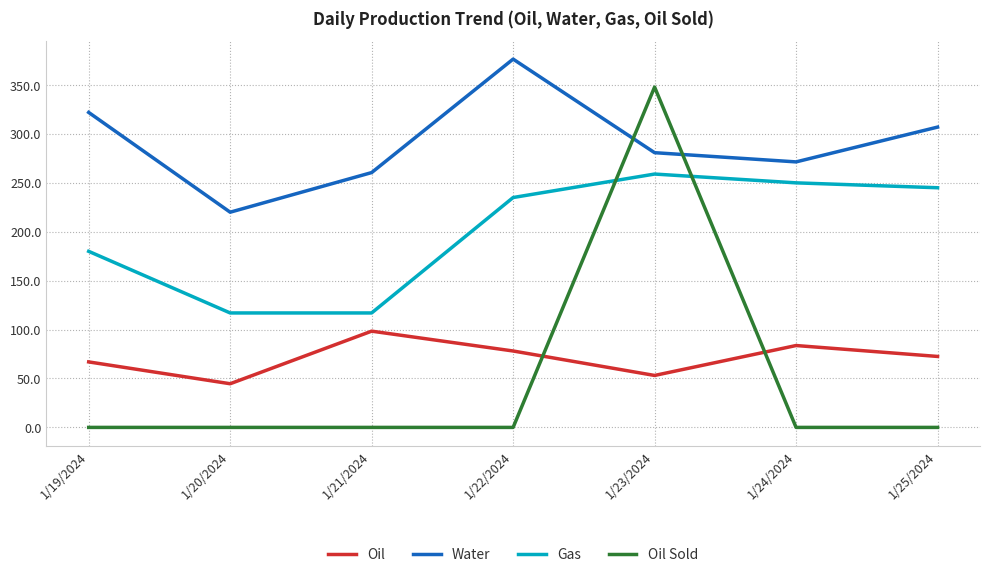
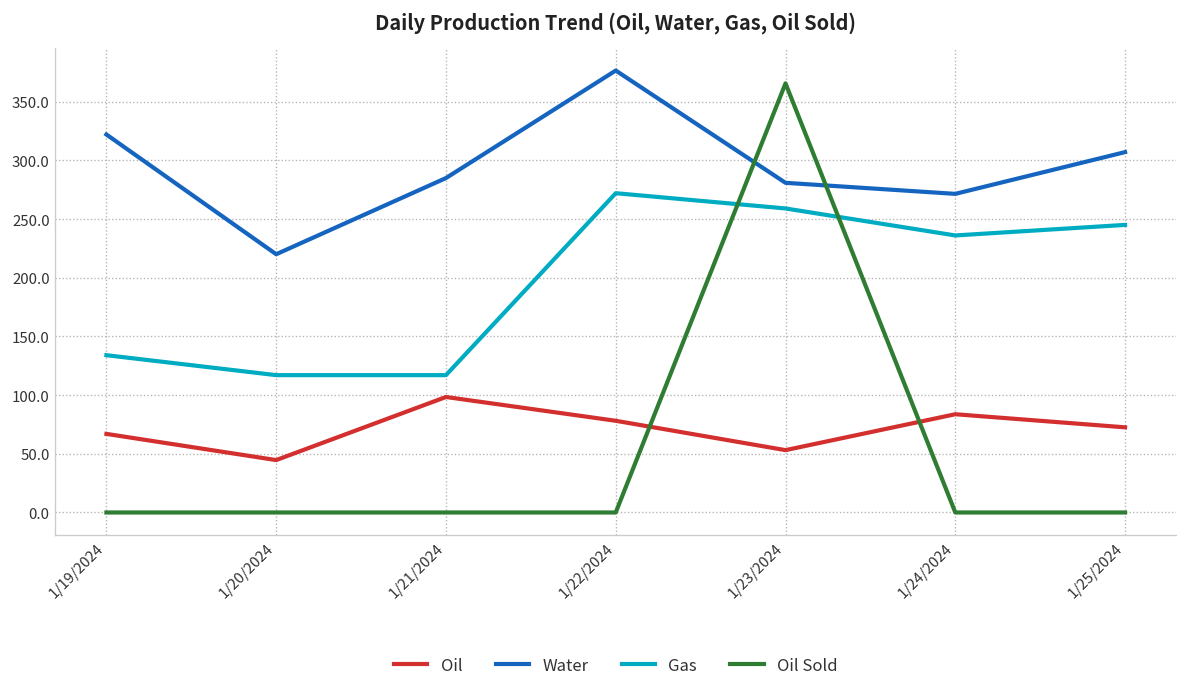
Gas, 1/19/2024: 180 -> 130
Water, 1/21/2024: 260 -> 280
Gas, 1/22/2024: 240 -> 270
Oil Sold, 1/23/2024: 350 -> 370
Gas, 1/24/2024: 250 -> 240
